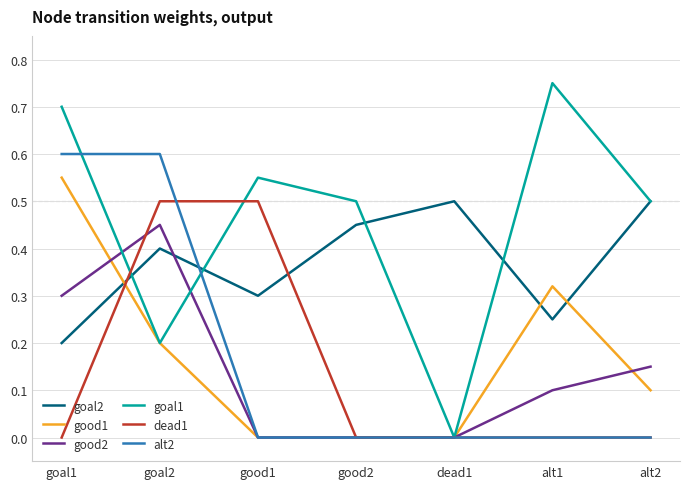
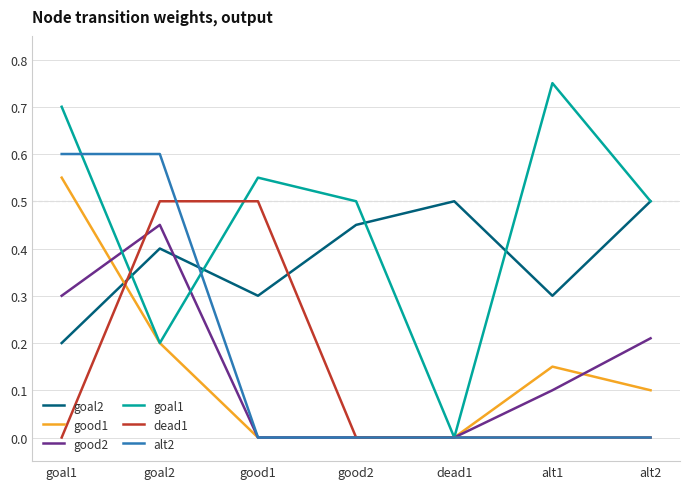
goal2, alt1: 0.25 -> 0.30
good1, alt1: 0.32 -> 0.15
good2, alt2: 0.15 -> 0.21
